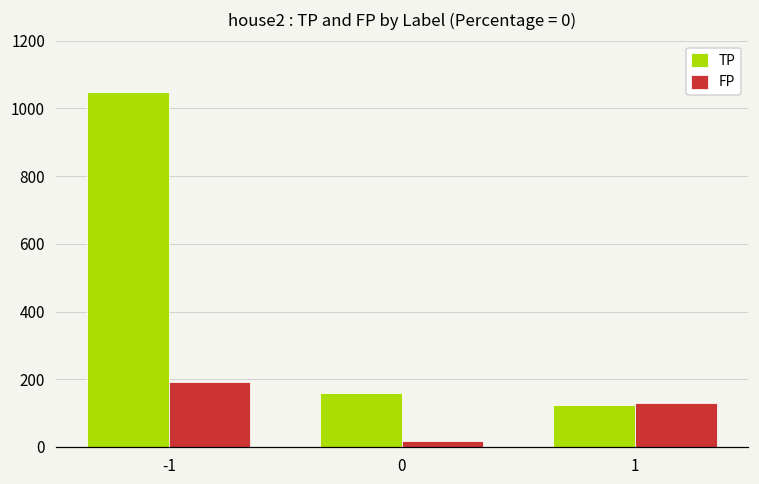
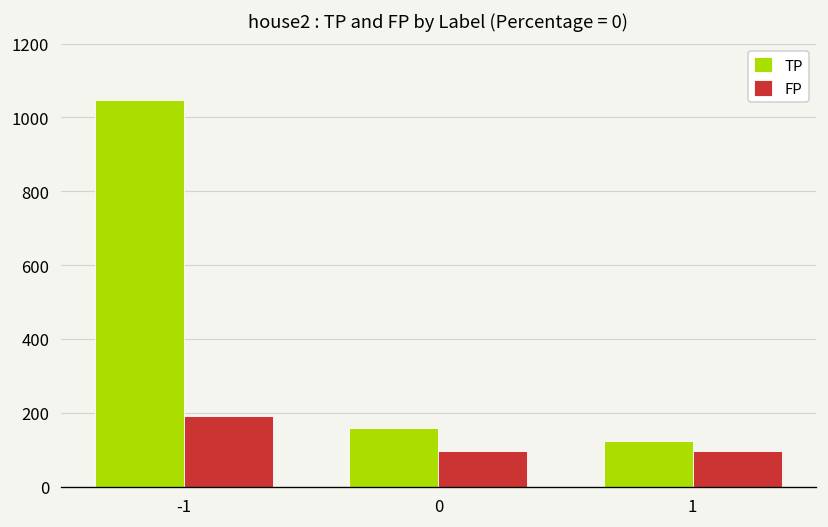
FP, 0: 20 -> 100
FP, 1: 130 -> 100
